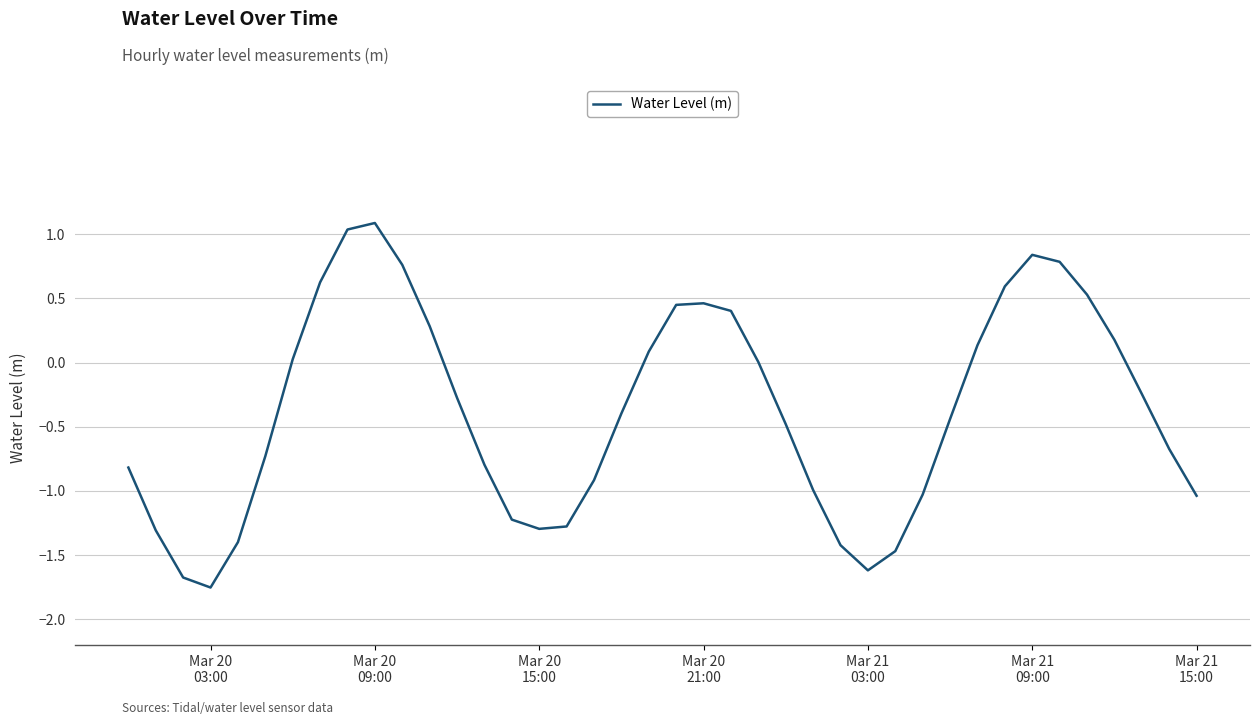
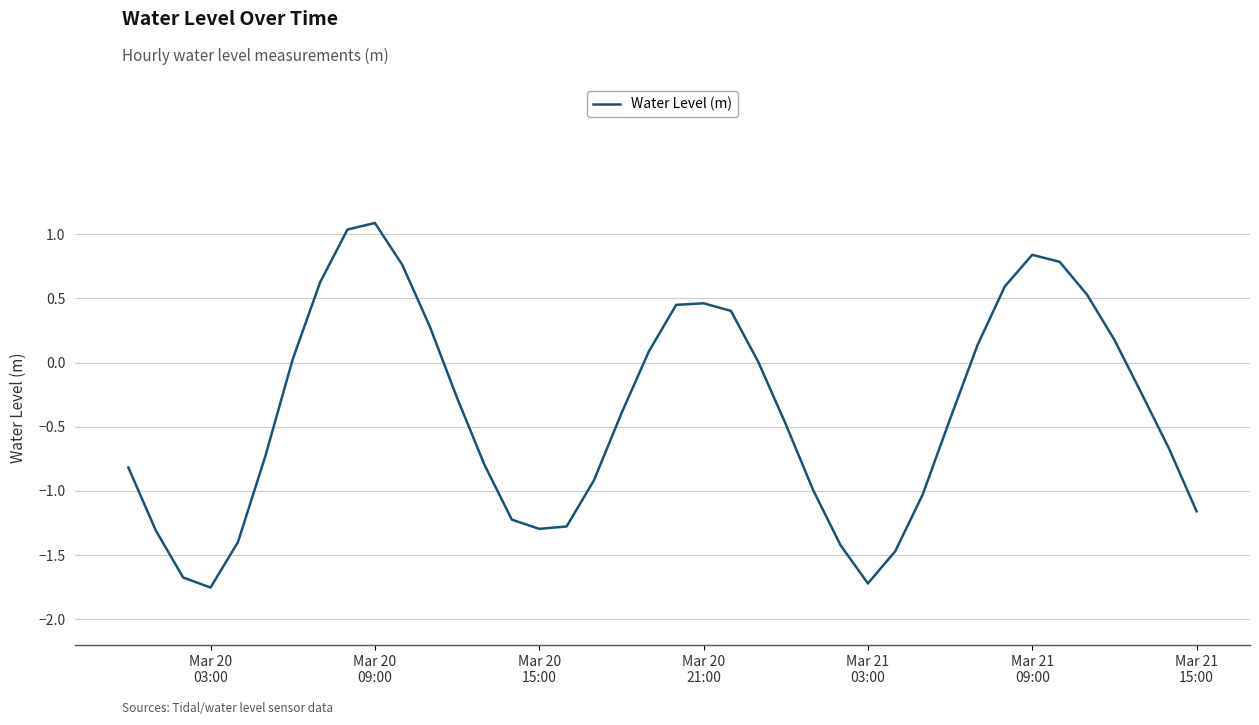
Mar 21 03:00: -1.62 -> -1.72
Mar 21 15:00: -1.04 -> -1.16
